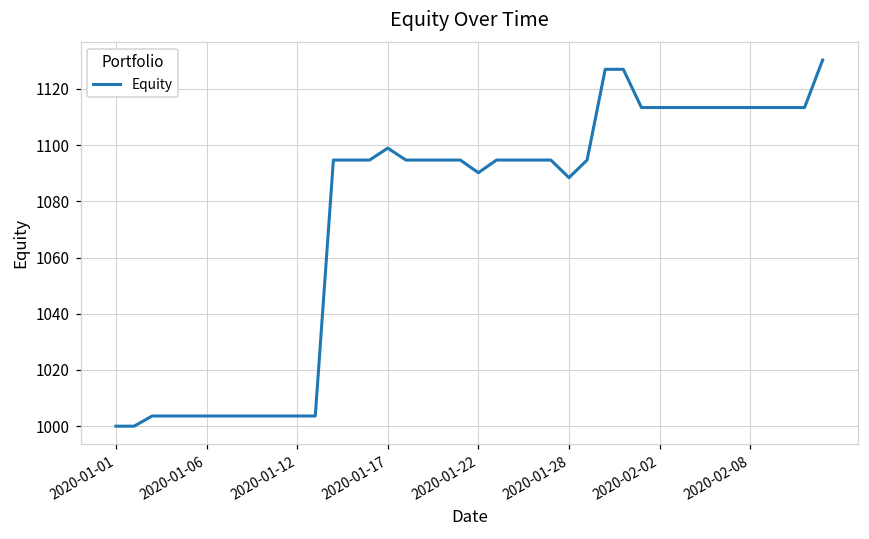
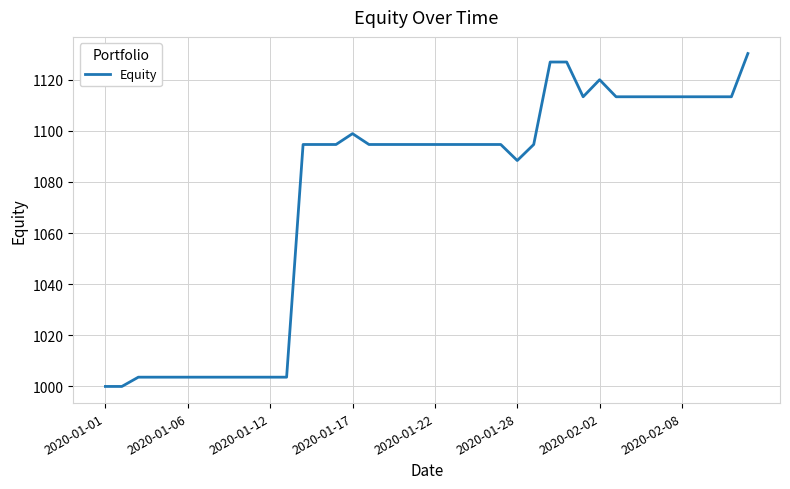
2020-01-22: 1090 -> 1095
2020-02-02: 1113 -> 1120
